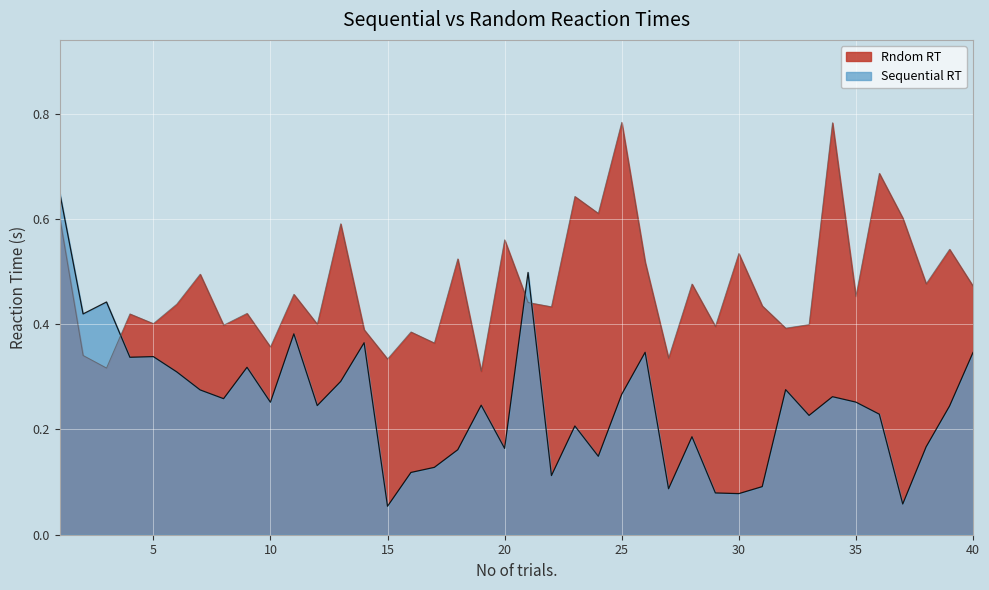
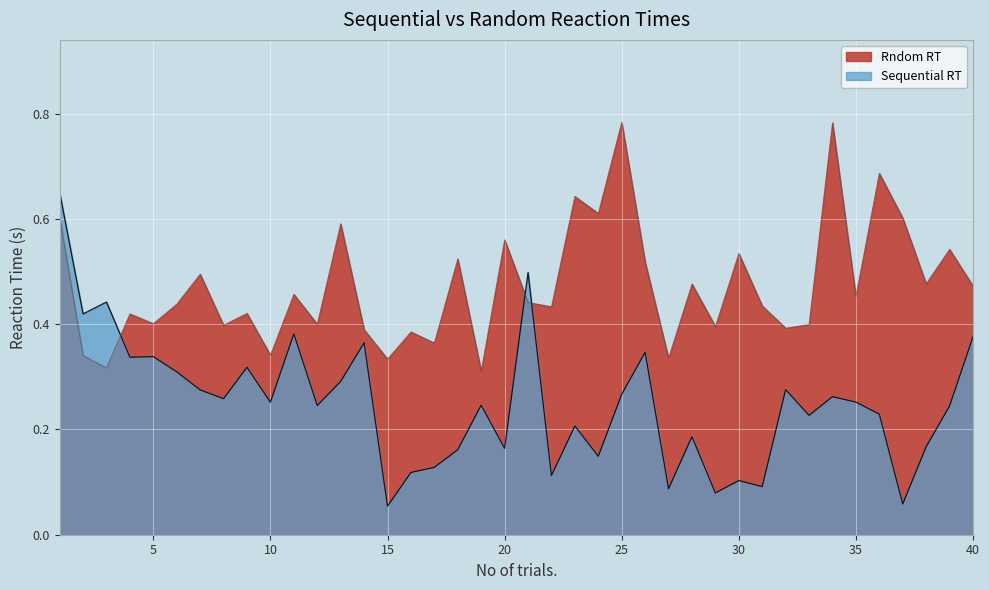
Rndom RT, 10: 0.36 -> 0.34
Sequential RT, 30: 0.08 -> 0.10
Sequential RT, 40: 0.35 -> 0.38
